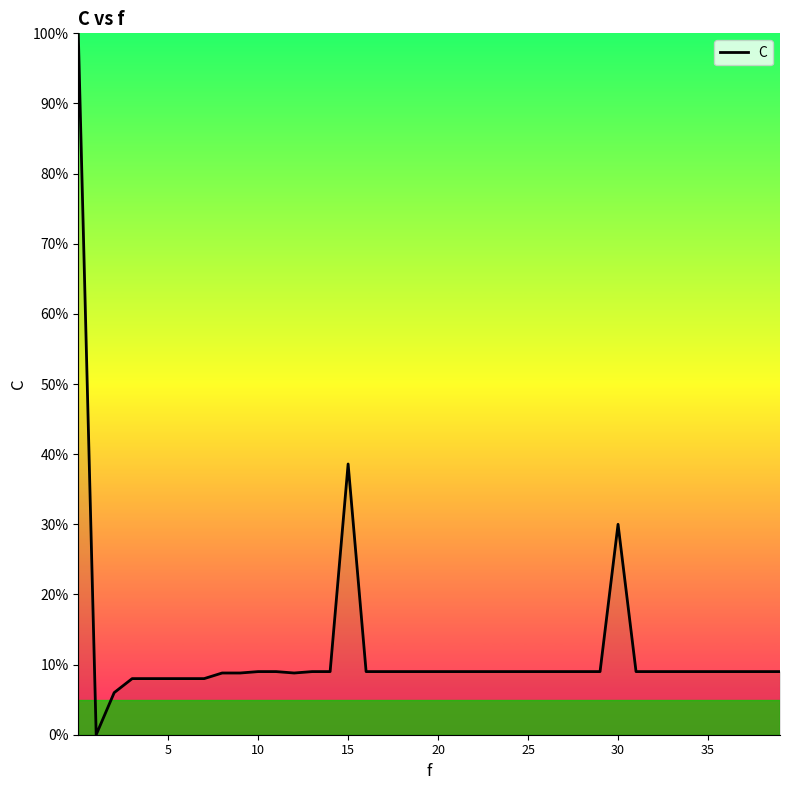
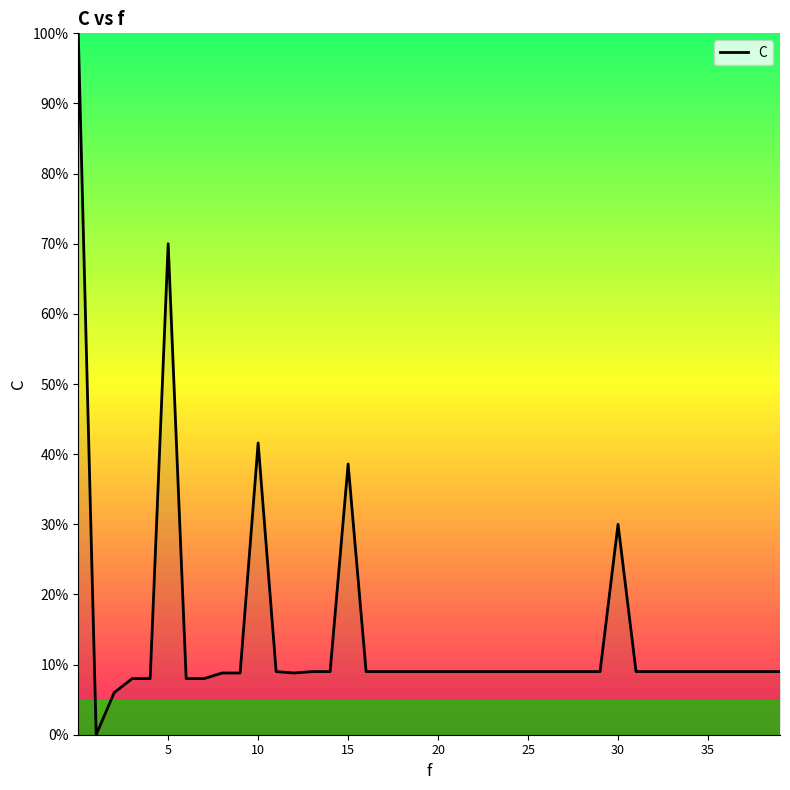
5: 8% -> 70%
10: 9% -> 42%
